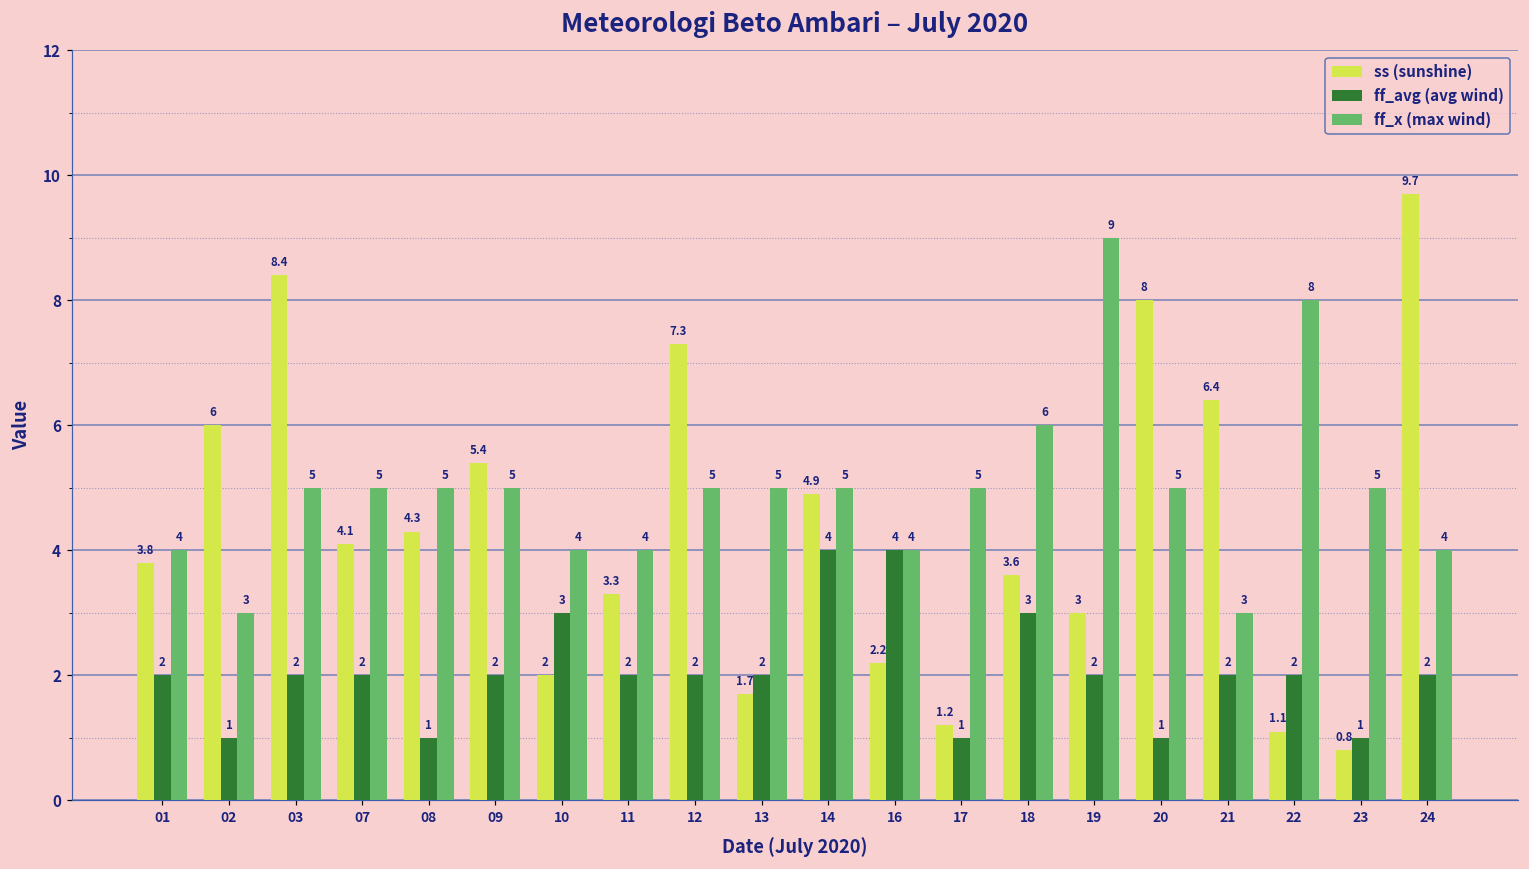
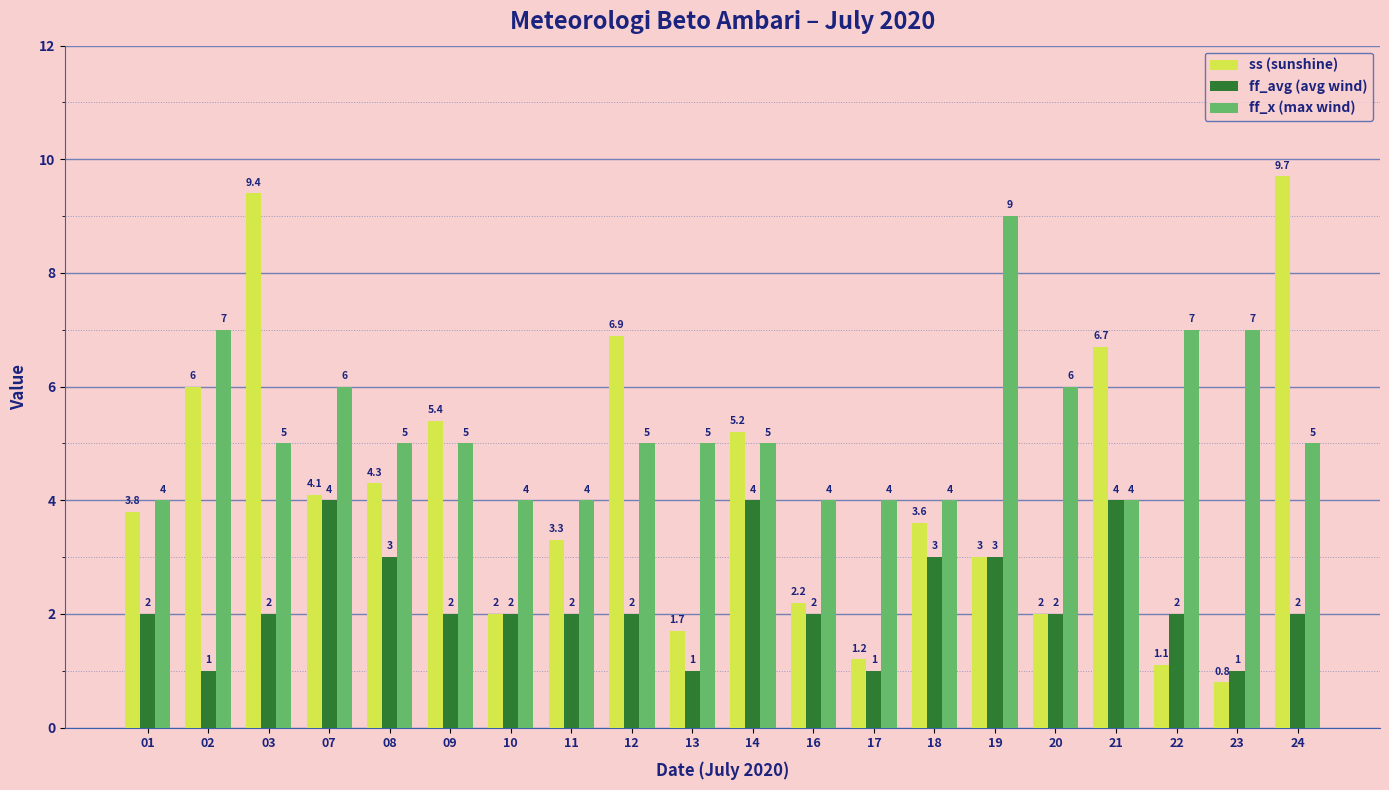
ff_x (max wind), 02: 3 -> 7
ss (sunshine), 03: 8.4 -> 9.4
ff_avg (avg wind), 07: 2 -> 4
ff_x (max wind), 07: 5 -> 6
ff_avg (avg wind), 08: 1 -> 3
ff_avg (avg wind), 10: 3 -> 2
ss (sunshine), 12: 7.3 -> 6.9
ff_avg (avg wind), 13: 2 -> 1
ss (sunshine), 14: 4.9 -> 5.2
ff_avg (avg wind), 16: 4 -> 2
ff_x (max wind), 17: 5 -> 4
ff_x (max wind), 18: 6 -> 4
ff_avg (avg wind), 19: 2 -> 3
ss (sunshine), 20: 8 -> 2
ff_avg (avg wind), 20: 1 -> 2
ff_x (max wind), 20: 5 -> 6
ss (sunshine), 21: 6.4 -> 6.7
ff_avg (avg wind), 21: 2 -> 4
ff_x (max wind), 21: 3 -> 4
ff_x (max wind), 22: 8 -> 7
ff_x (max wind), 23: 5 -> 7
ff_x (max wind), 24: 4 -> 5
